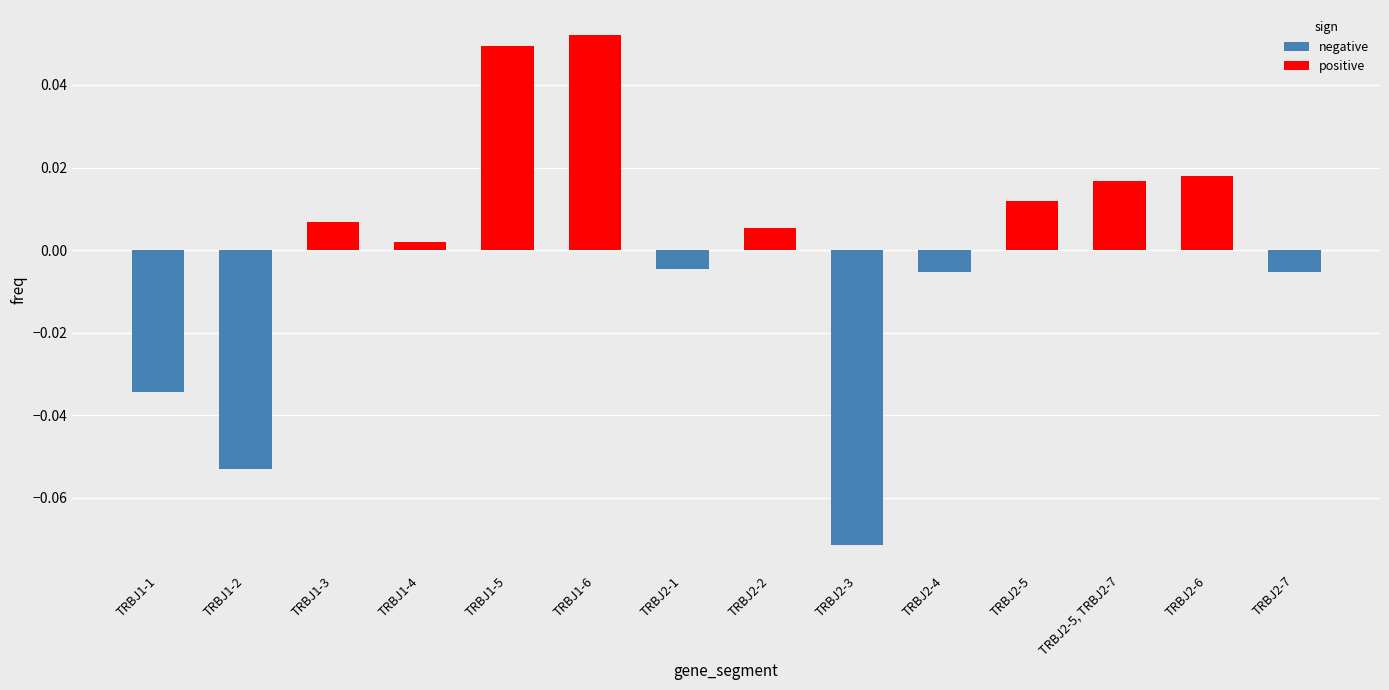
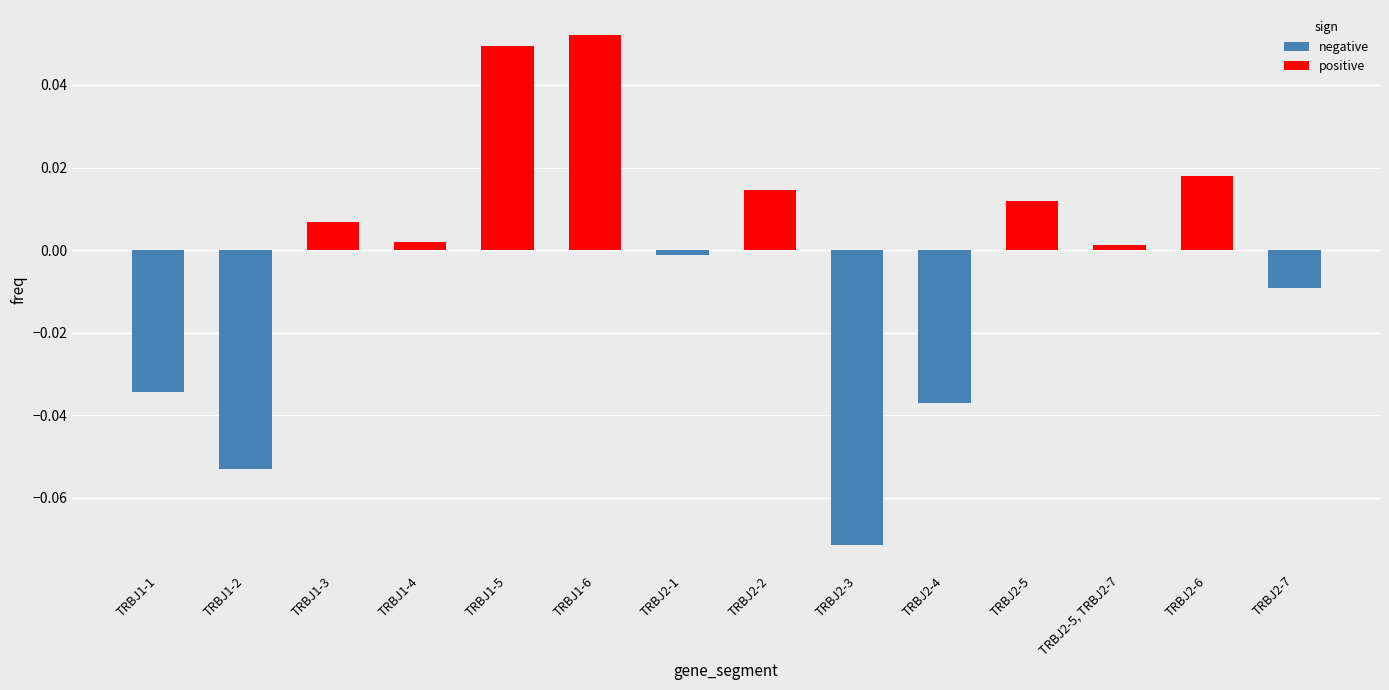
TRBJ2-1: -0.005 -> -0.001
TRBJ2-2: 0.005 -> 0.014
TRBJ2-4: -0.005 -> -0.037
TRBJ2-5, TRBJ2-7: 0.017 -> 0.001
TRBJ2-7: -0.005 -> -0.009
